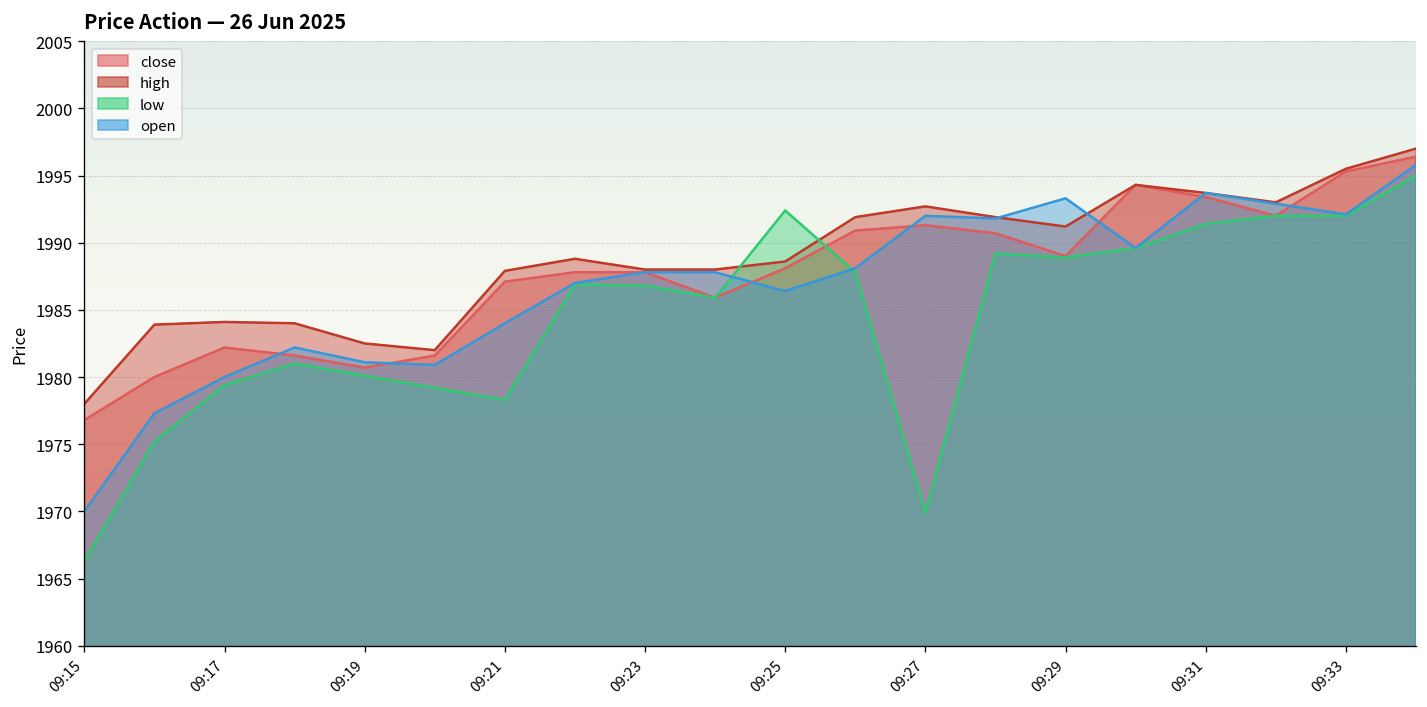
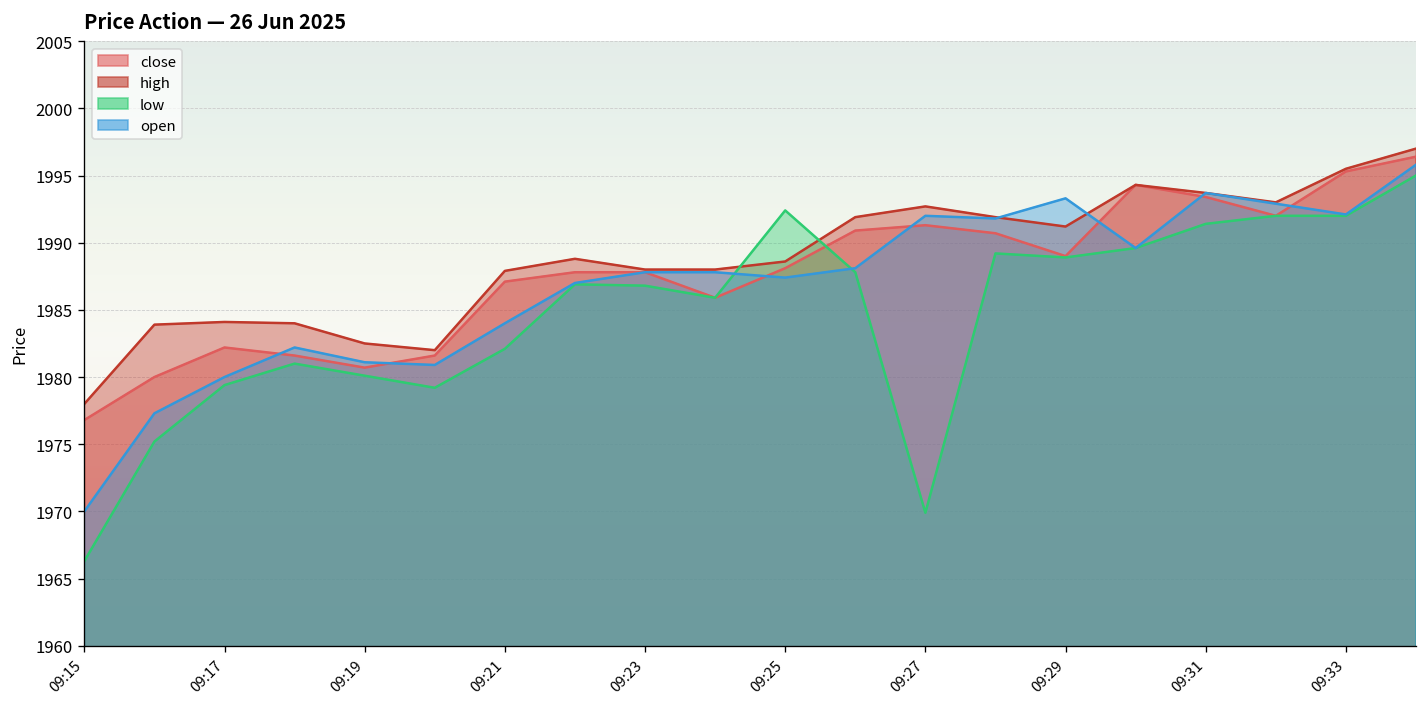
low, 09:21: 1978.3 -> 1982.1
open, 09:25: 1986.4 -> 1987.4
